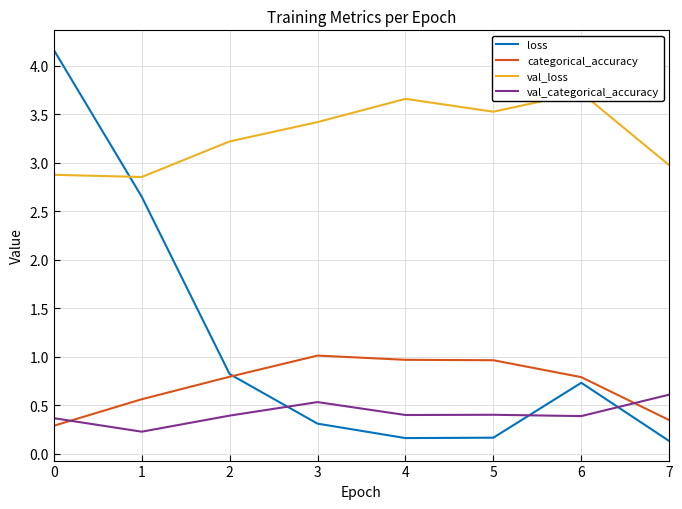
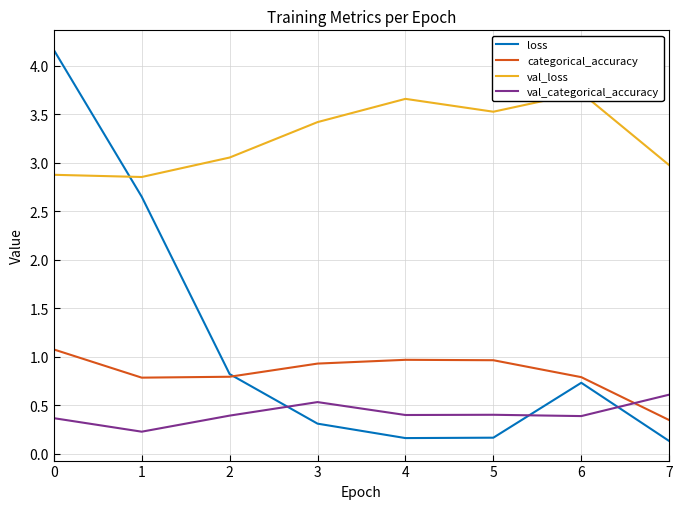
categorical_accuracy, 0: 0.3 -> 1.1
categorical_accuracy, 1: 0.6 -> 0.8
val_loss, 2: 3.2 -> 3.1
categorical_accuracy, 3: 1.0 -> 0.9
